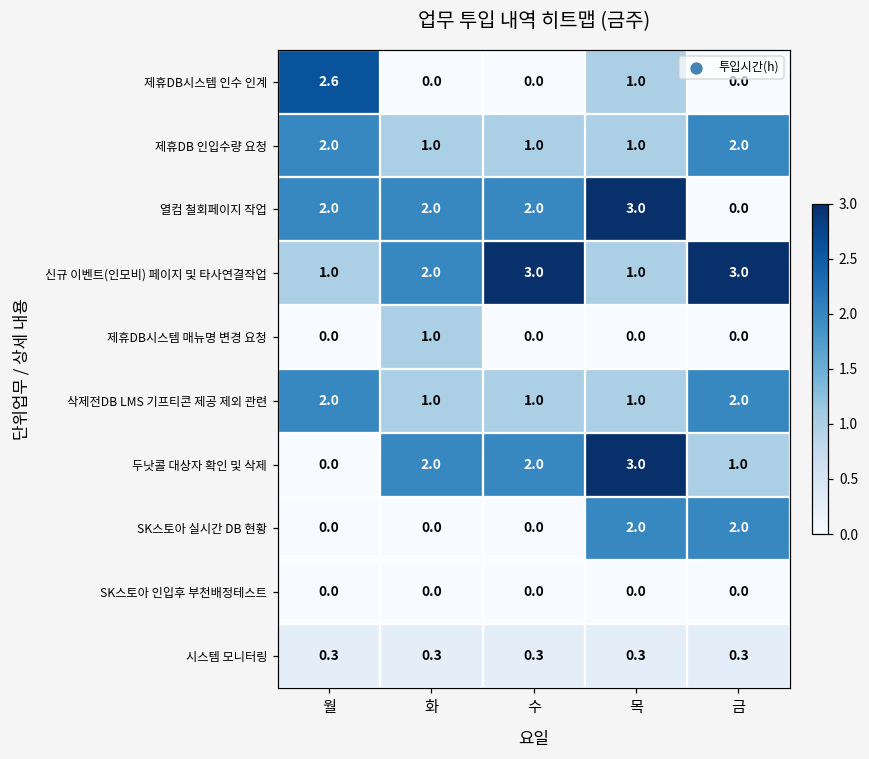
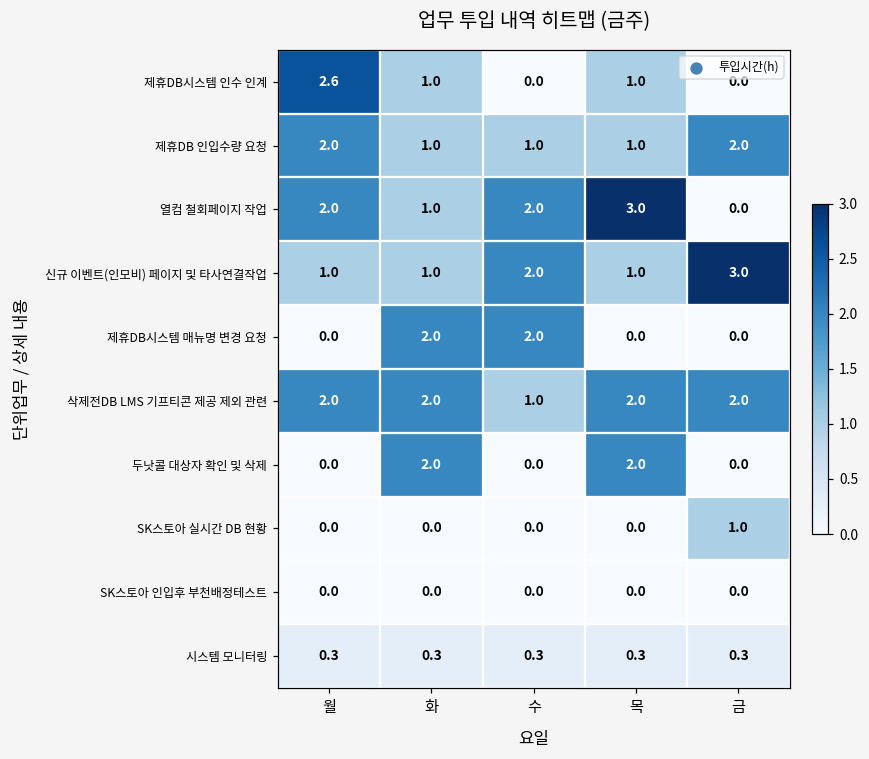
제휴DB시스템 인수 인계, 화: 0.0 -> 1.0
열컴 철회페이지 작업, 화: 2.0 -> 1.0
신규 이벤트(인모비) 페이지 및 타사연결작업, 화: 2.0 -> 1.0
신규 이벤트(인모비) 페이지 및 타사연결작업, 수: 3.0 -> 2.0
제휴DB시스템 매뉴명 변경 요청, 화: 1.0 -> 2.0
제휴DB시스템 매뉴명 변경 요청, 수: 0.0 -> 2.0
삭제전DB LMS 기프티콘 제공 제외 관련, 화: 1.0 -> 2.0
삭제전DB LMS 기프티콘 제공 제외 관련, 목: 1.0 -> 2.0
두낫콜 대상자 확인 및 삭제, 수: 2.0 -> 0.0
두낫콜 대상자 확인 및 삭제, 목: 3.0 -> 2.0
두낫콜 대상자 확인 및 삭제, 금: 1.0 -> 0.0
SK스토아 실시간 DB 현황, 목: 2.0 -> 0.0
SK스토아 실시간 DB 현황, 금: 2.0 -> 1.0
